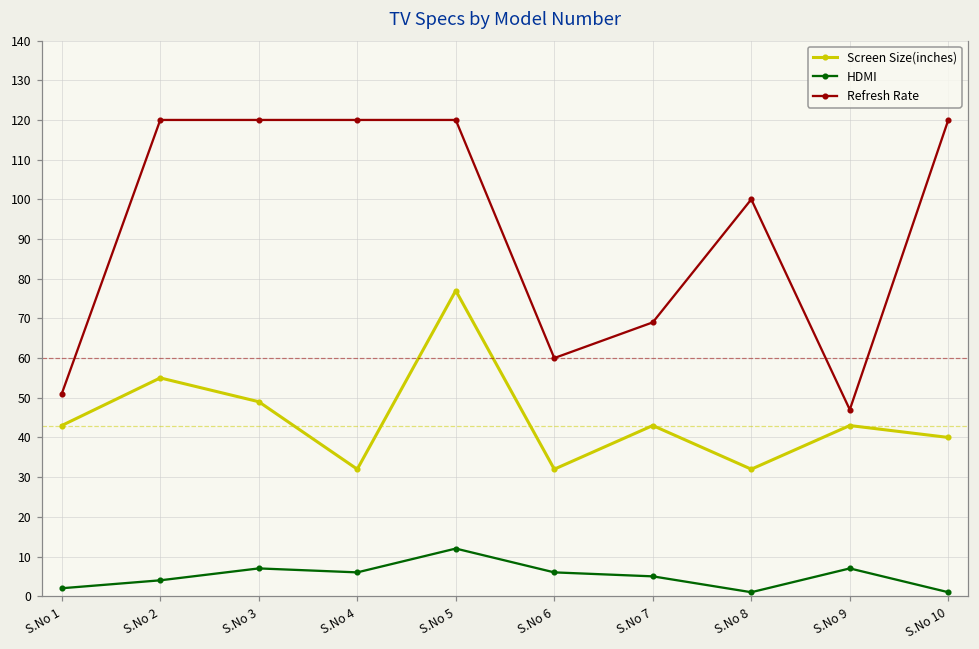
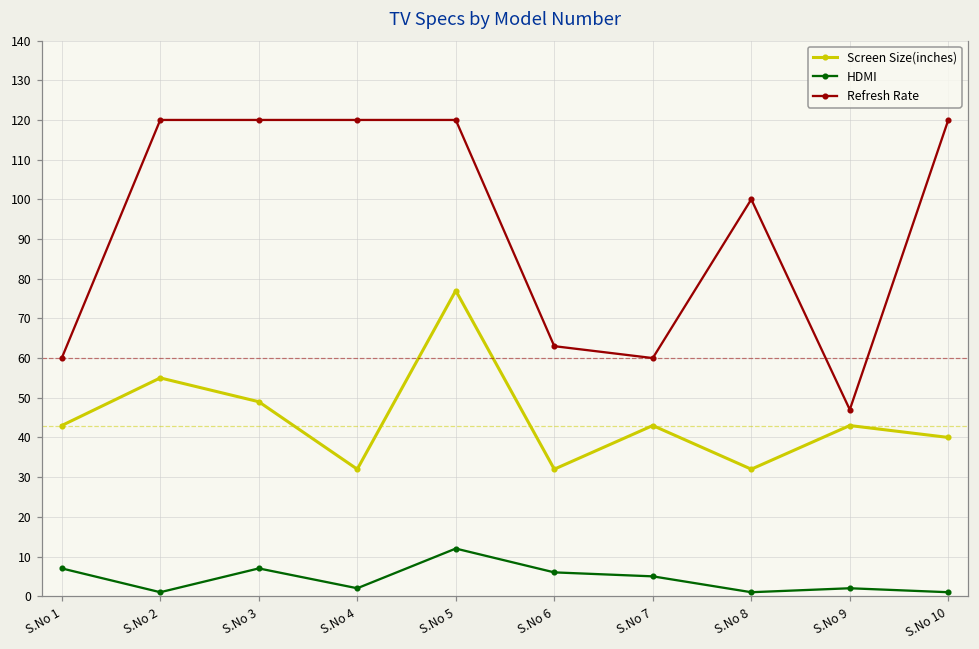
HDMI, S.No 1: 2 -> 7
Refresh Rate, S.No 1: 51 -> 60
HDMI, S.No 2: 4 -> 1
HDMI, S.No 4: 6 -> 2
Refresh Rate, S.No 6: 60 -> 63
Refresh Rate, S.No 7: 69 -> 60
HDMI, S.No 9: 7 -> 2
